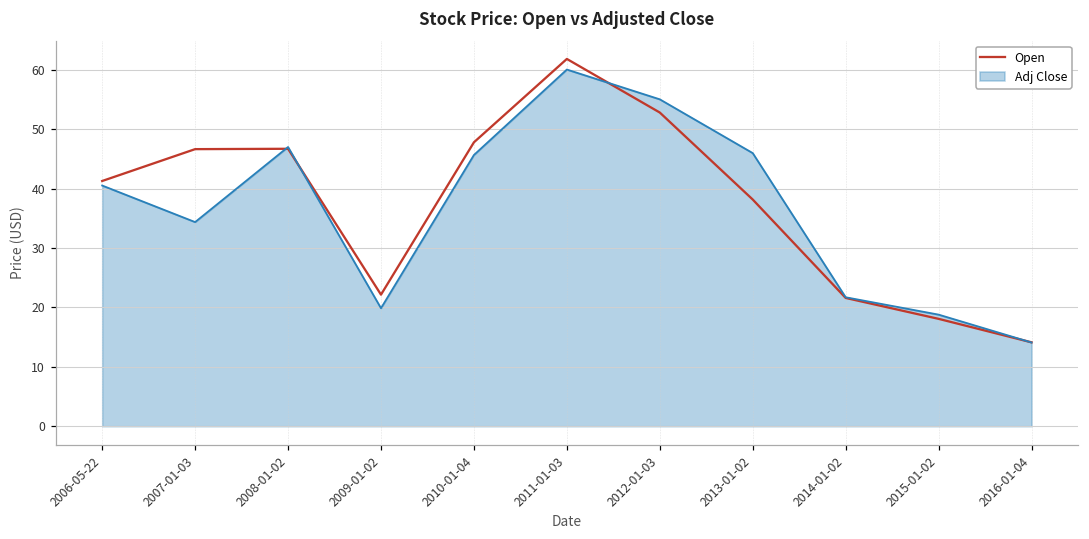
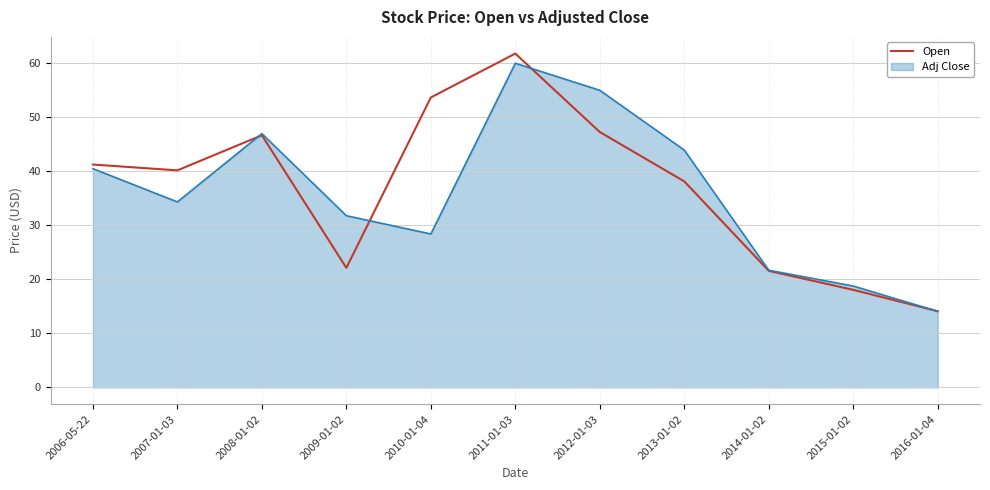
Open, 2007-01-03: 47 -> 40
Adj Close, 2009-01-02: 20 -> 32
Open, 2010-01-04: 48 -> 54
Adj Close, 2010-01-04: 46 -> 28
Open, 2012-01-03: 53 -> 47
Adj Close, 2013-01-02: 46 -> 44
